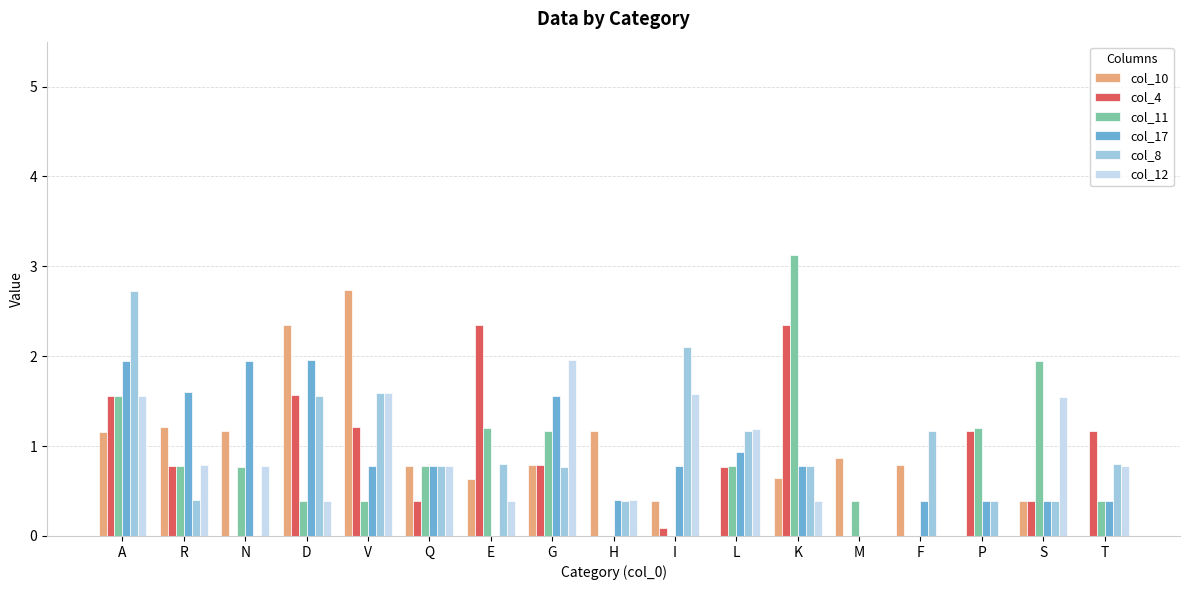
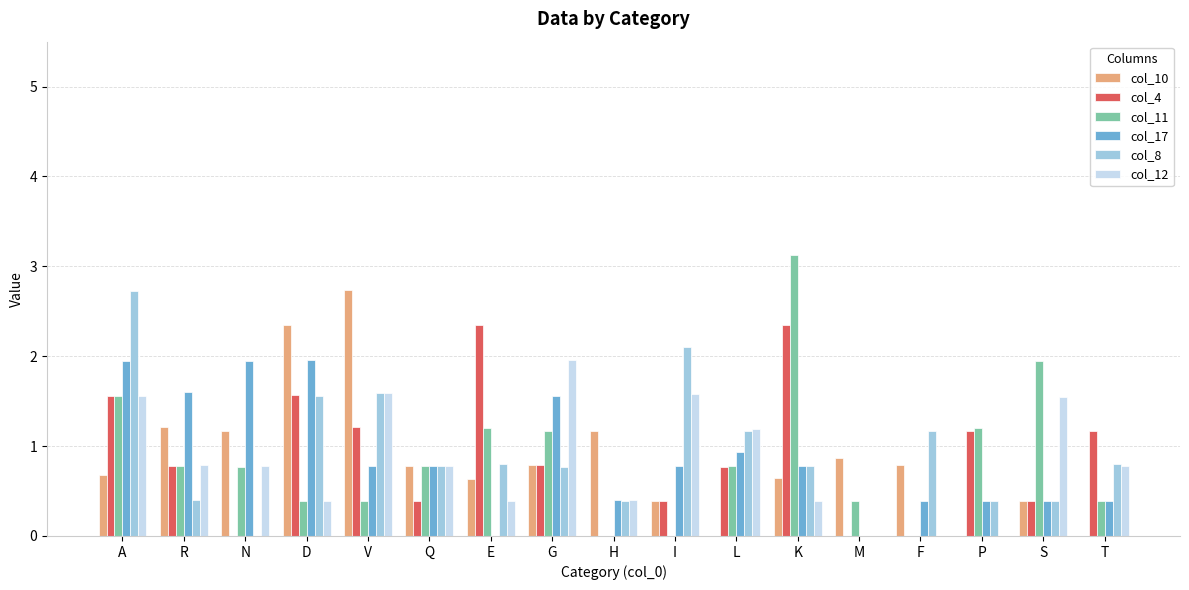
col_10, A: 1.2 -> 0.7
col_4, I: 0.1 -> 0.4
